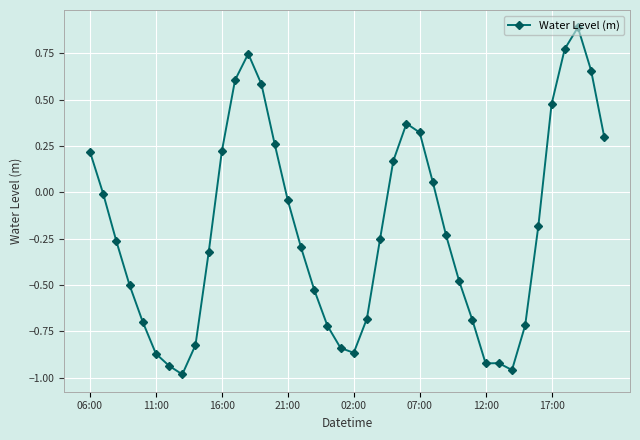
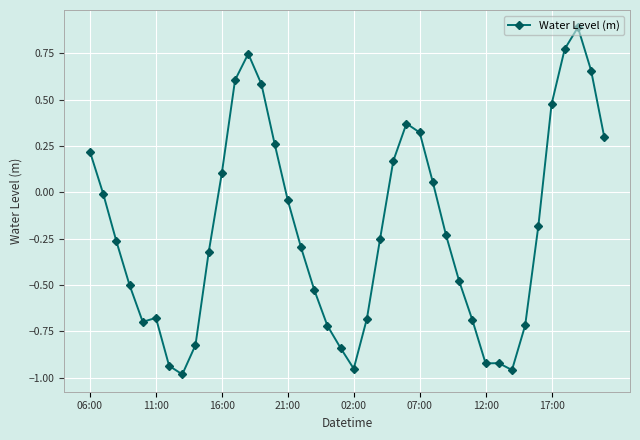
11:00: -0.87 -> -0.68
16:00: 0.22 -> 0.10
02:00: -0.87 -> -0.95
